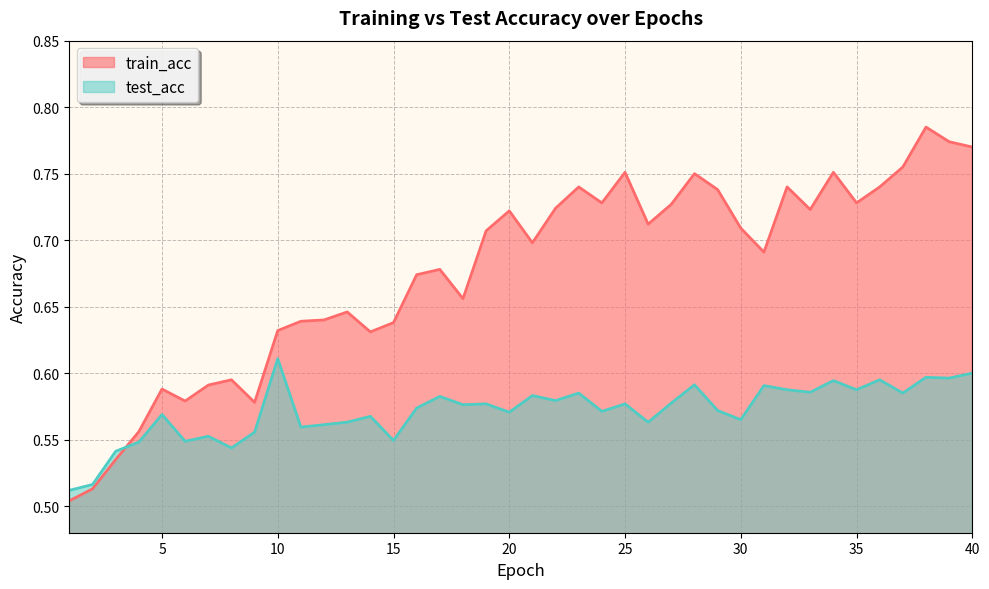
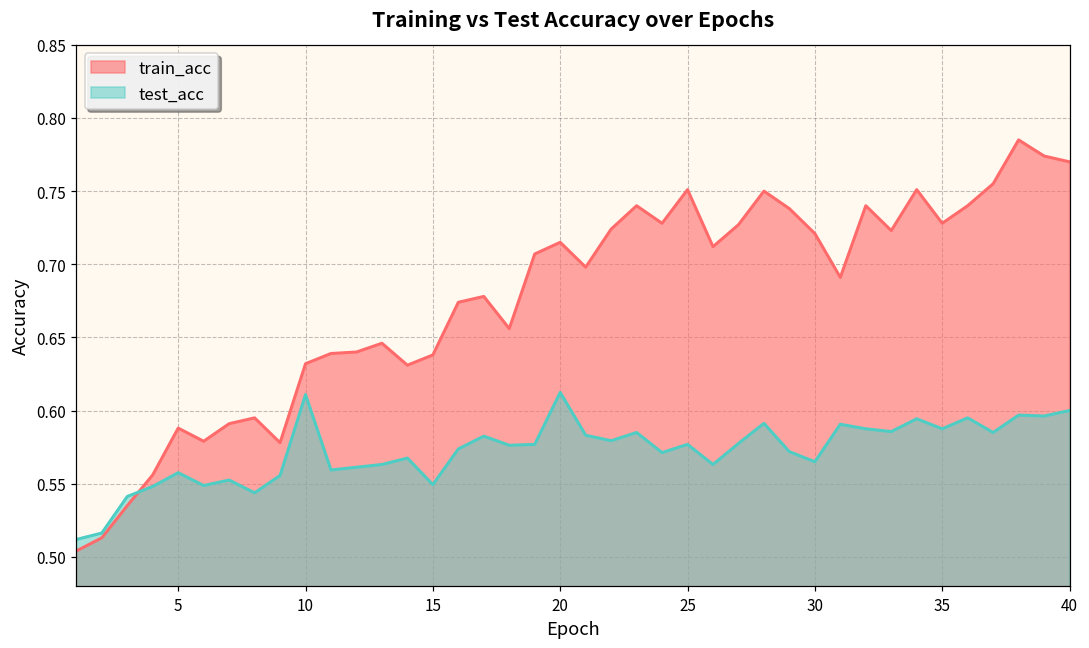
test_acc, 5: 0.569 -> 0.558
train_acc, 20: 0.722 -> 0.715
test_acc, 20: 0.571 -> 0.612
train_acc, 30: 0.709 -> 0.721
